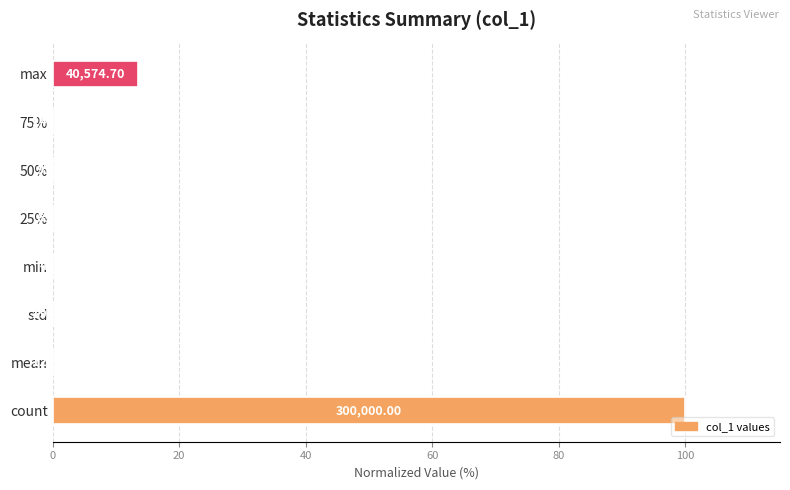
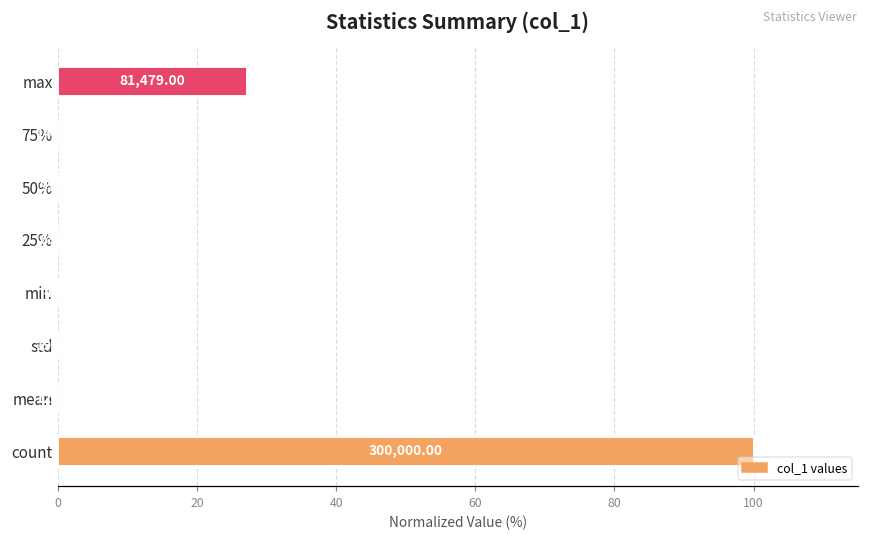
max: 40,574.70 -> 81,479.00
